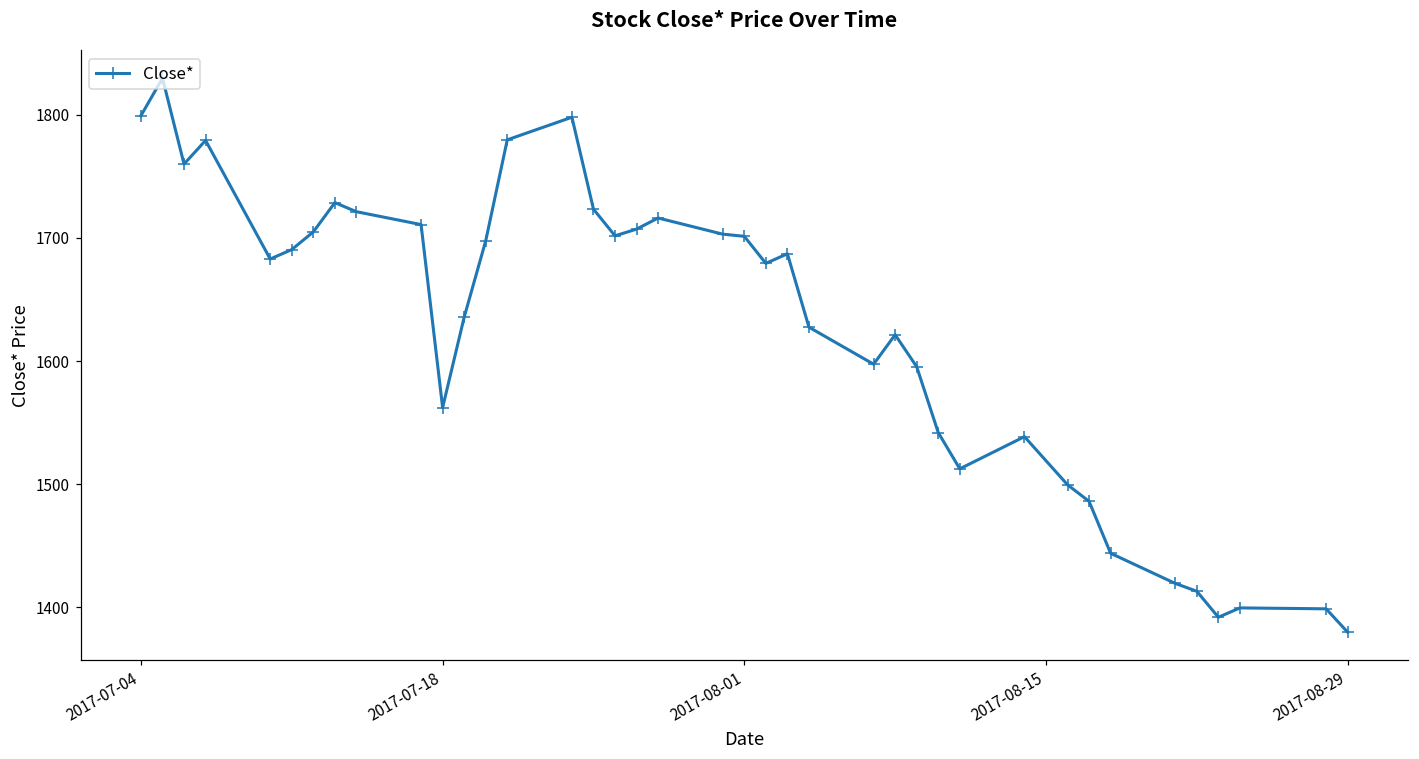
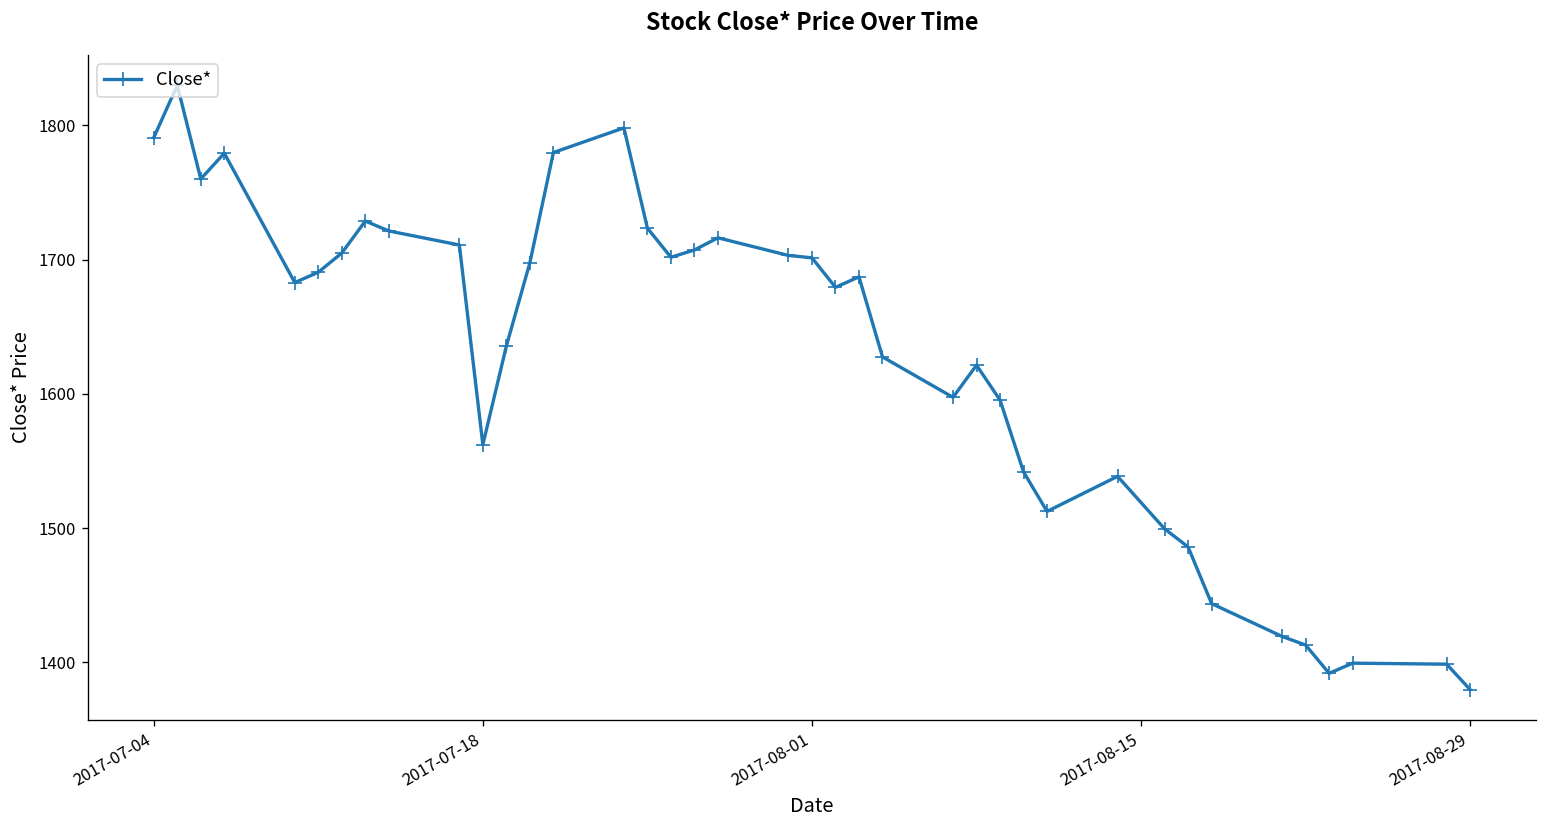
2017-07-04: 1799 -> 1791
